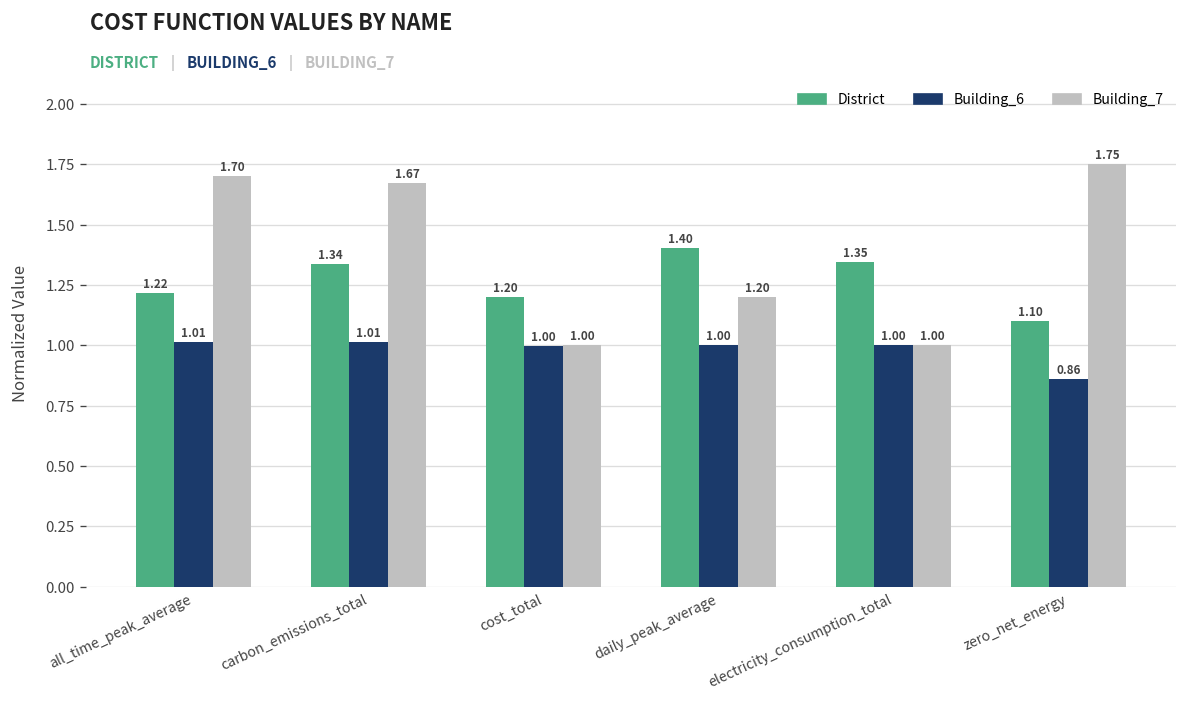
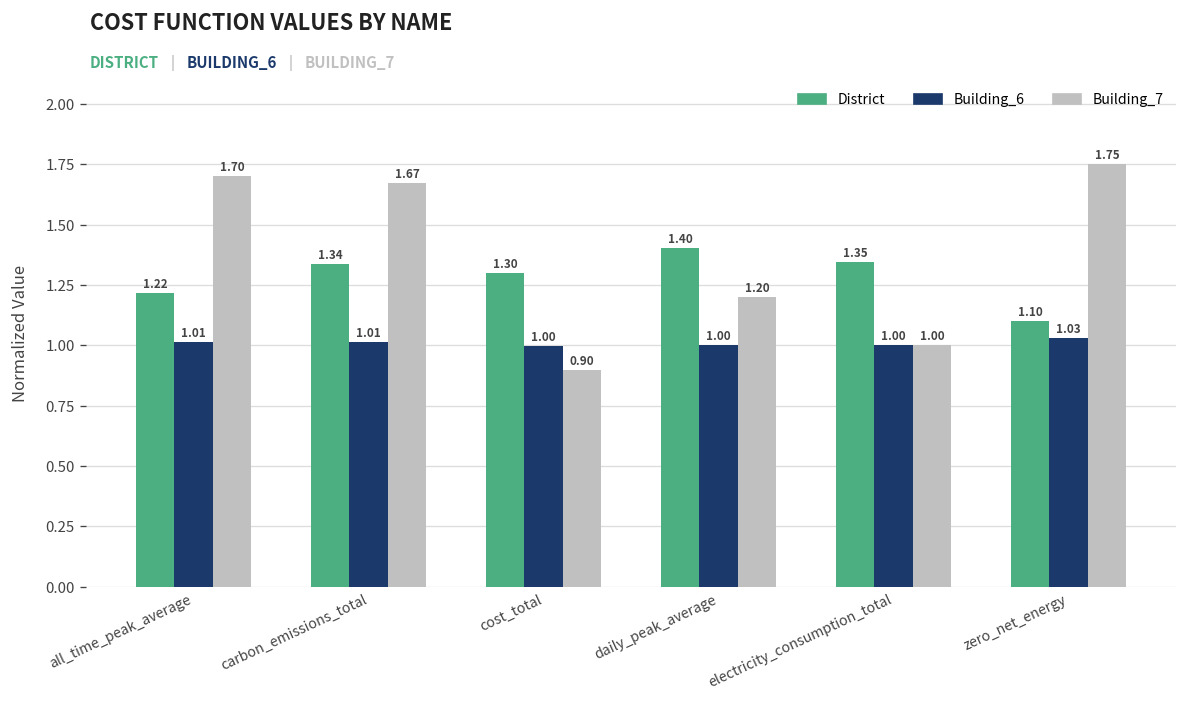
District, cost_total: 1.20 -> 1.30
Building_7, cost_total: 1.00 -> 0.90
Building_6, zero_net_energy: 0.86 -> 1.03
